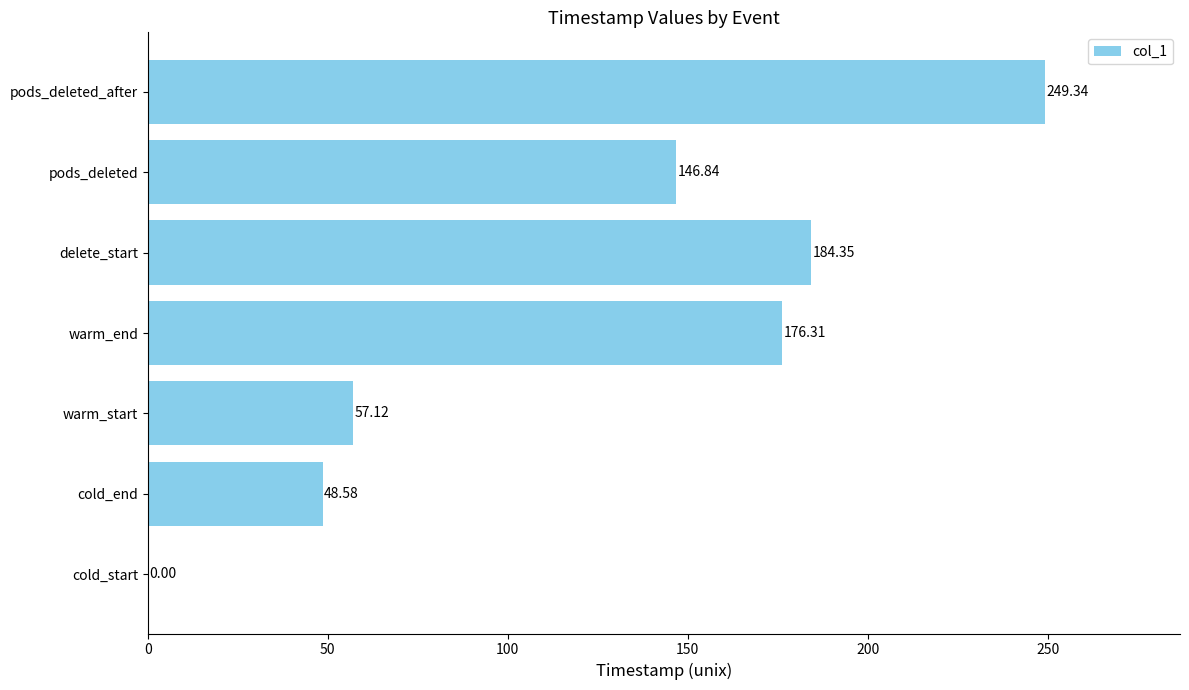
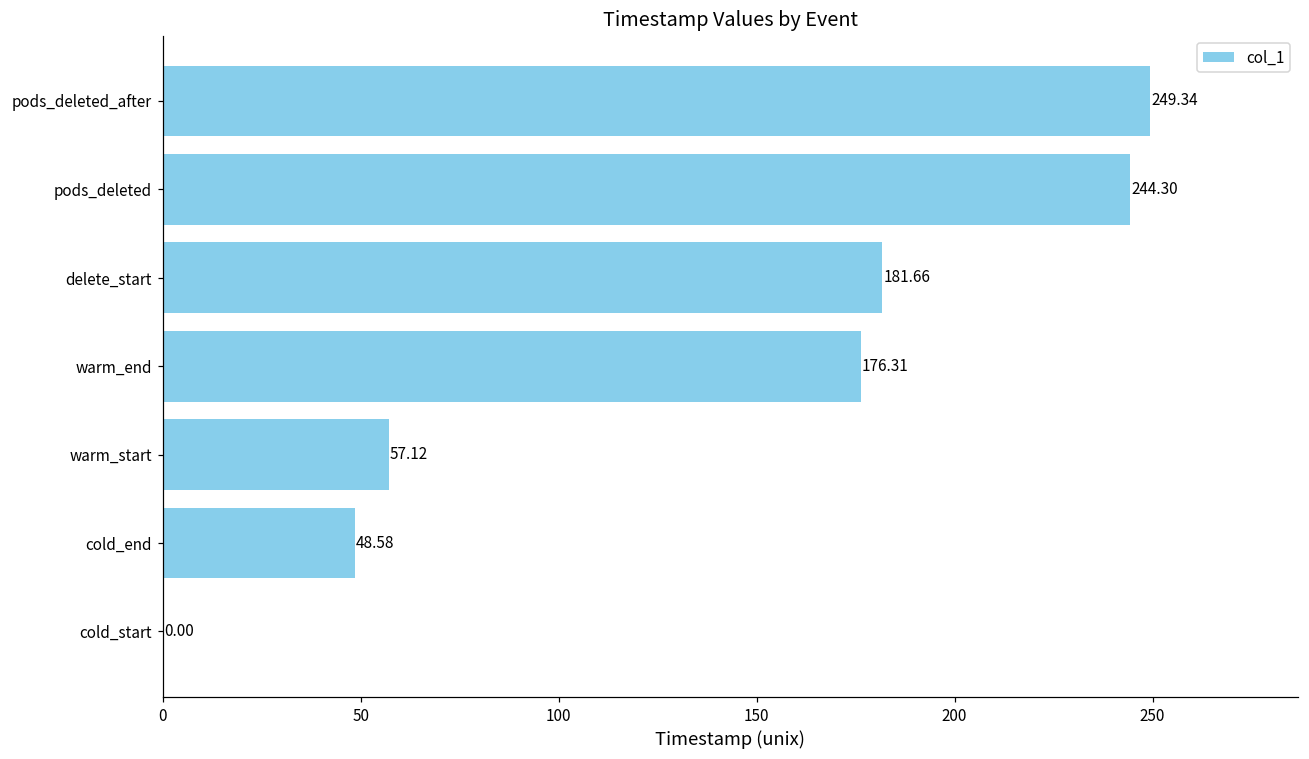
pods_deleted: 146.84 -> 244.30
delete_start: 184.35 -> 181.66
